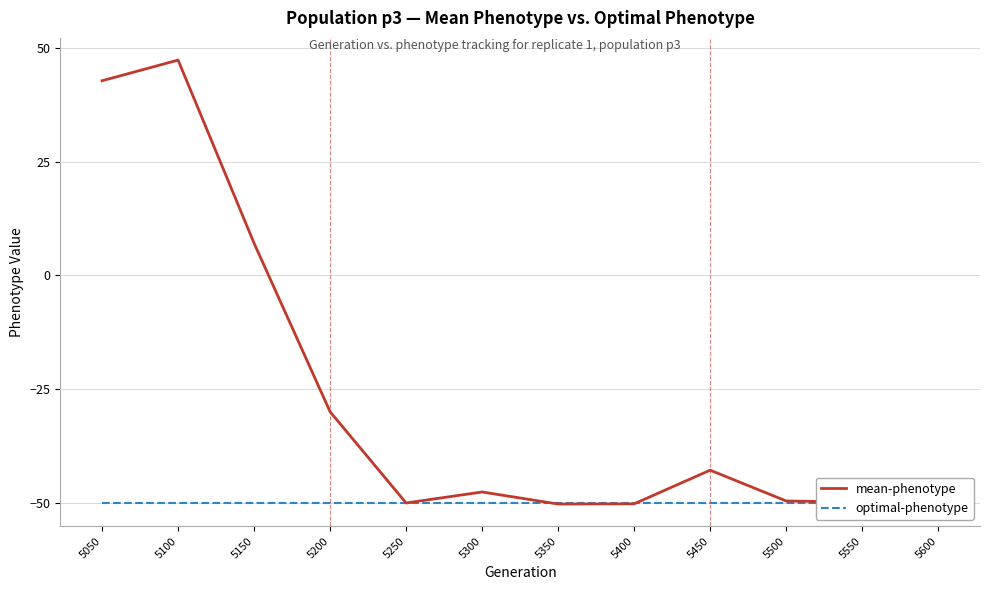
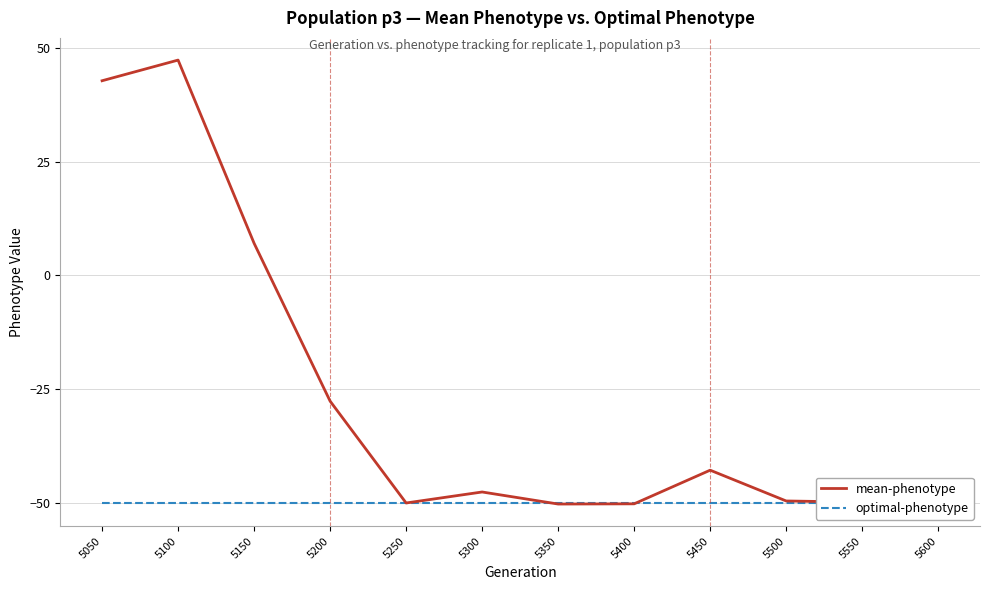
mean-phenotype, 5200: -30 -> -28
